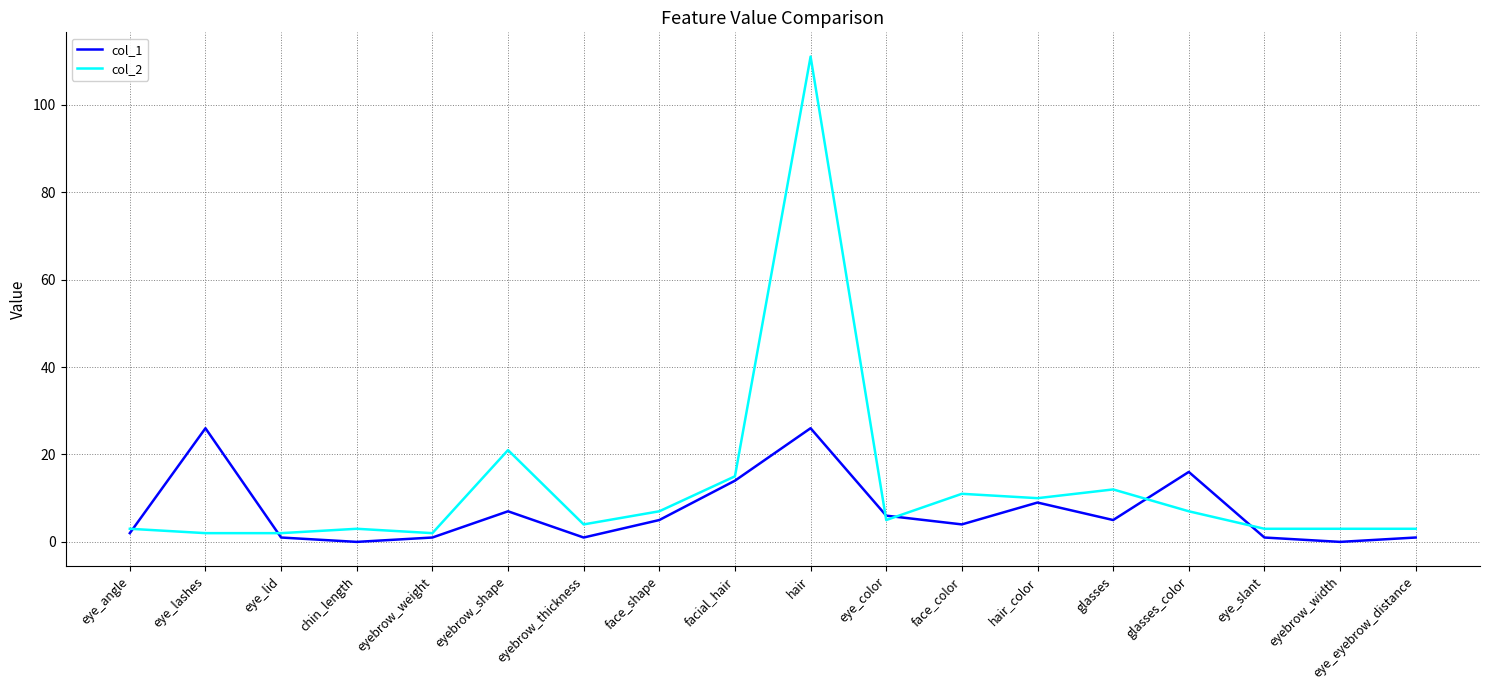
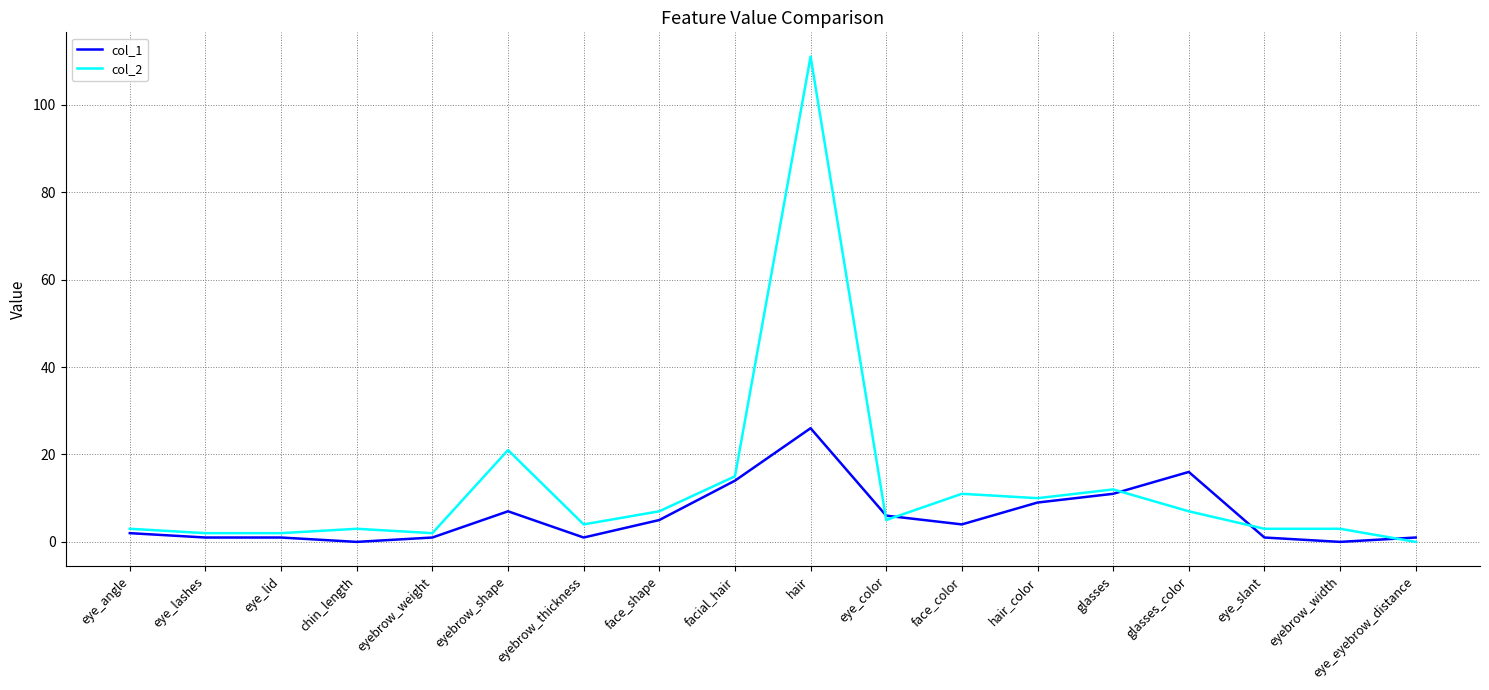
col_1, eye_lashes: 26 -> 1
col_1, glasses: 5 -> 11
col_2, eye_eyebrow_distance: 3 -> 0
